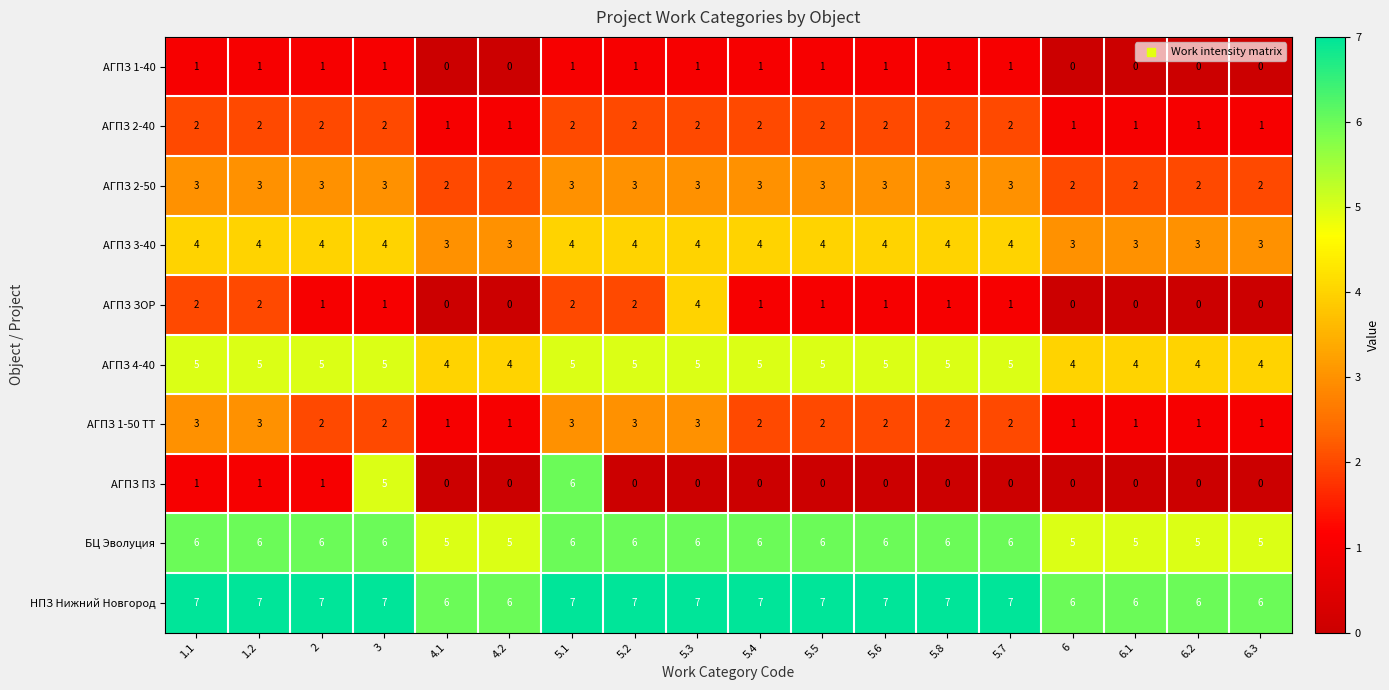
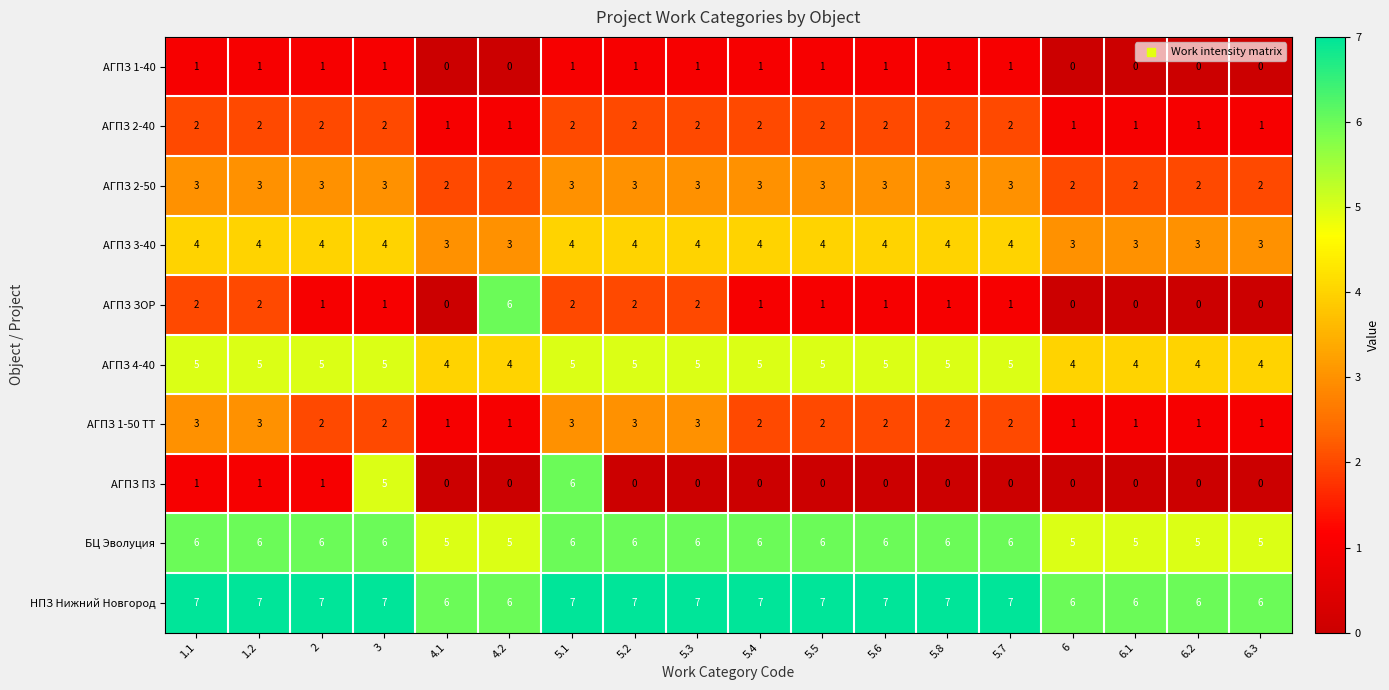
АГПЗ ЗОР, 4.2: 0 -> 6
АГПЗ ЗОР, 5.3: 4 -> 2
